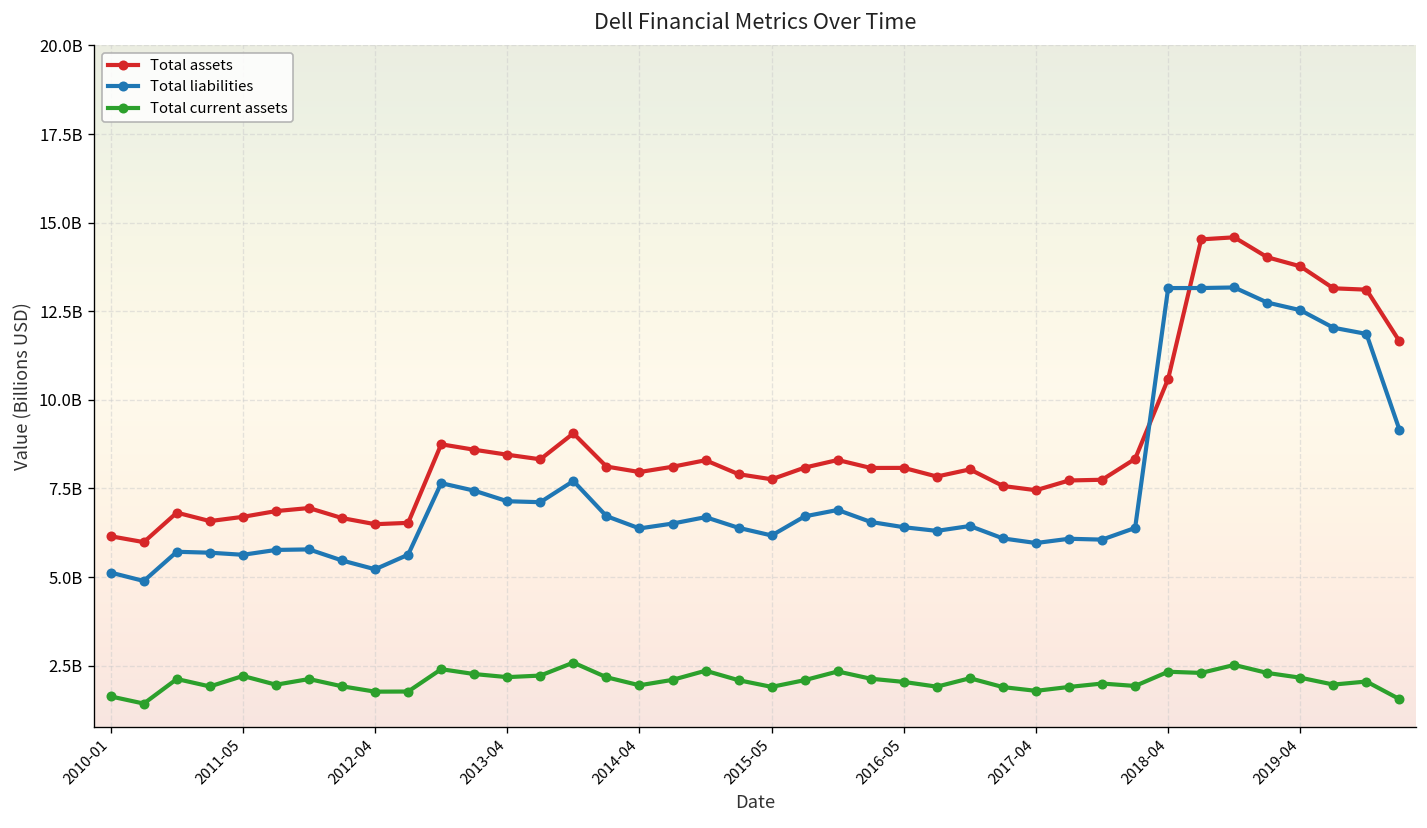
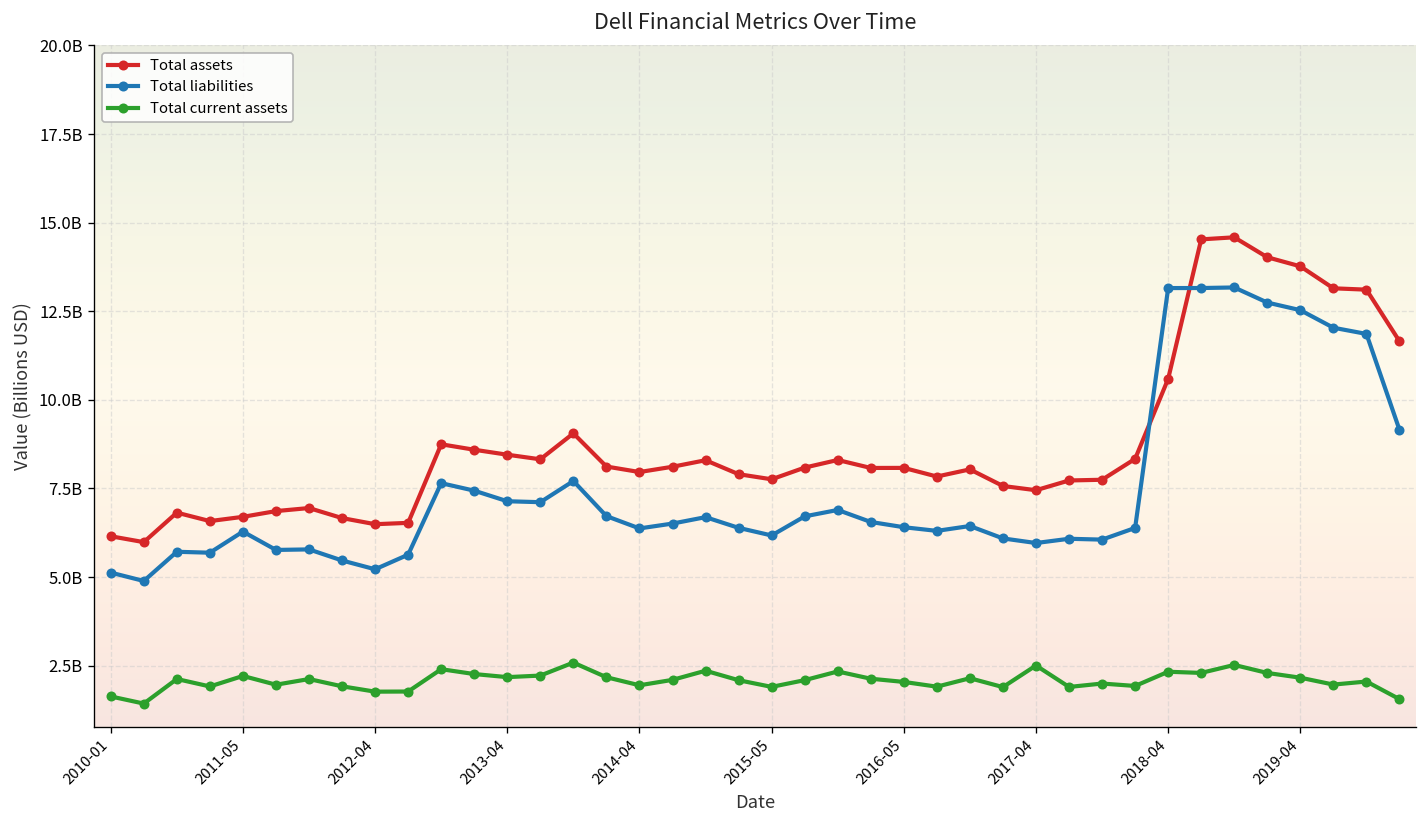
Total liabilities, 2011-05: 5600000000 -> 6300000000
Total current assets, 2017-04: 1800000000 -> 2500000000
